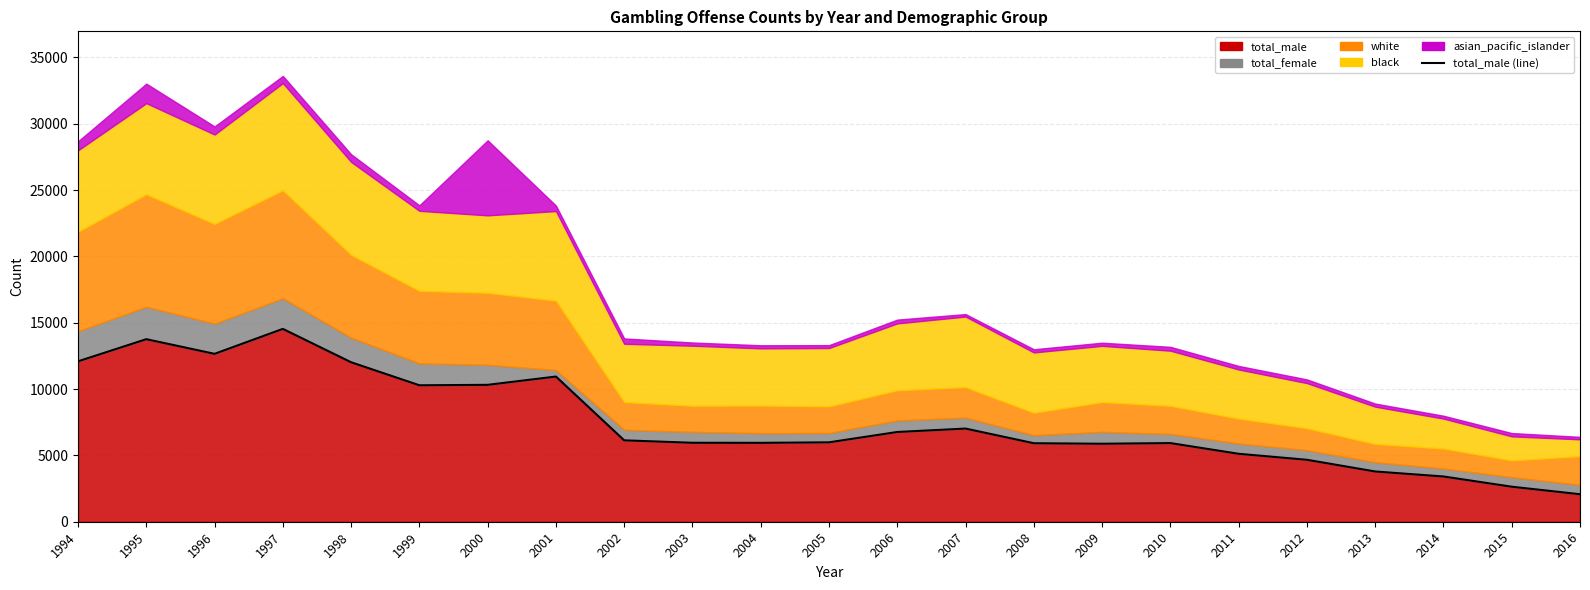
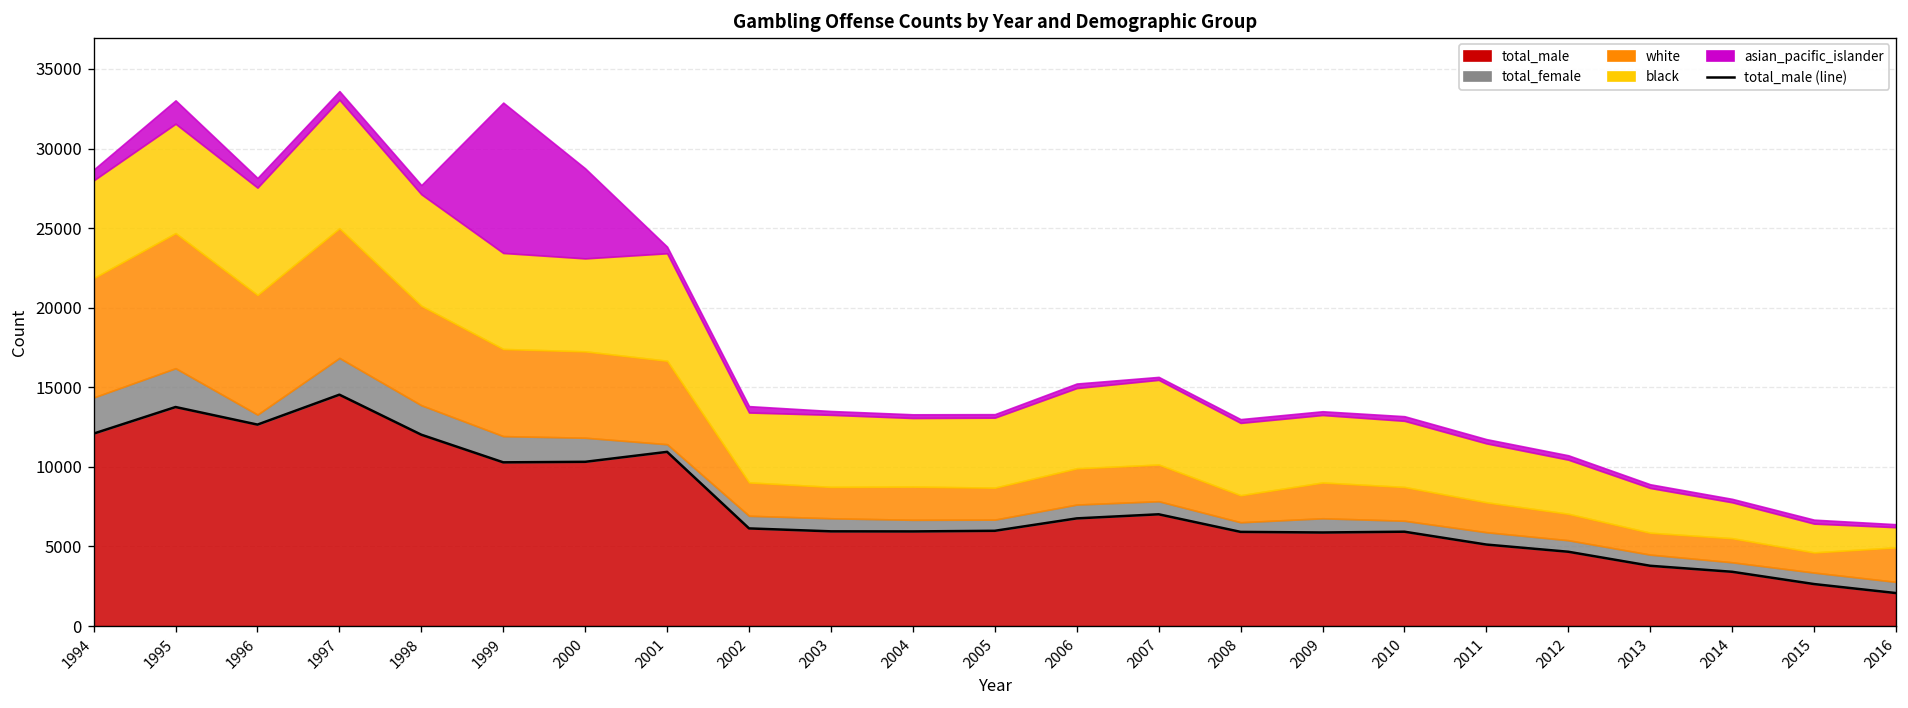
total_female, 1996: 2300 -> 600
asian_pacific_islander, 1999: 400 -> 9400
